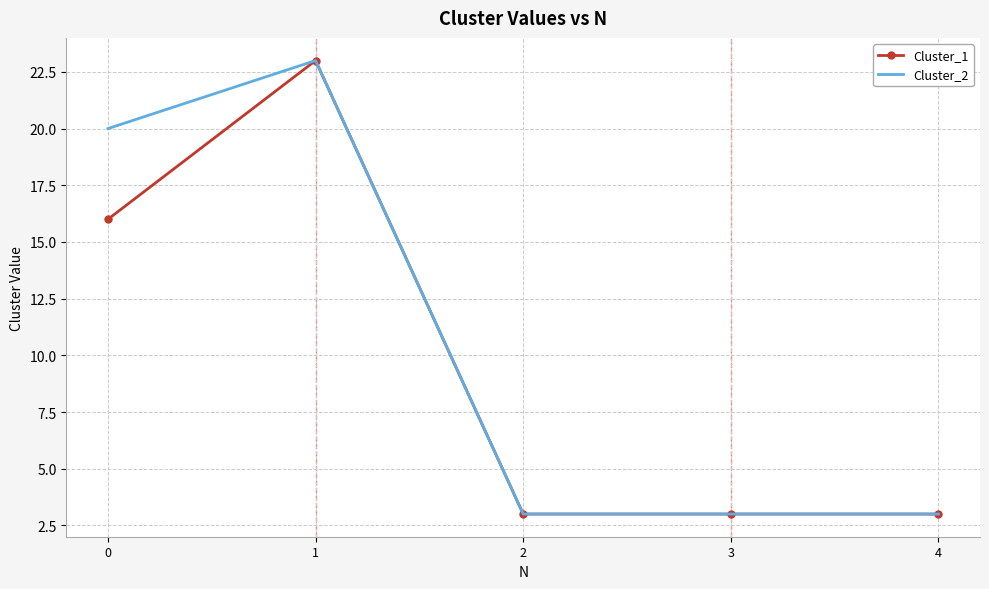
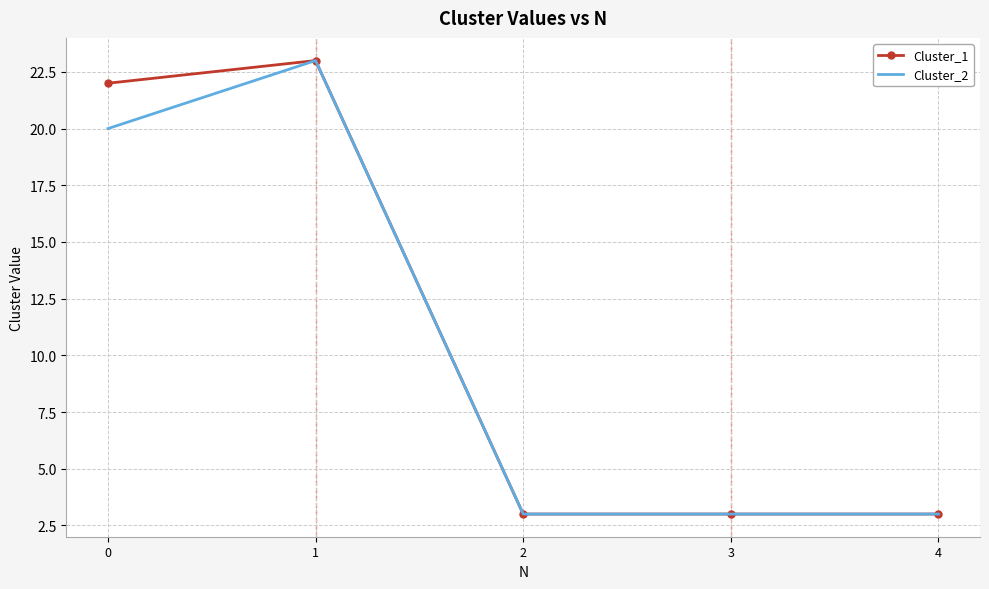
Cluster_1, 0: 16 -> 22
